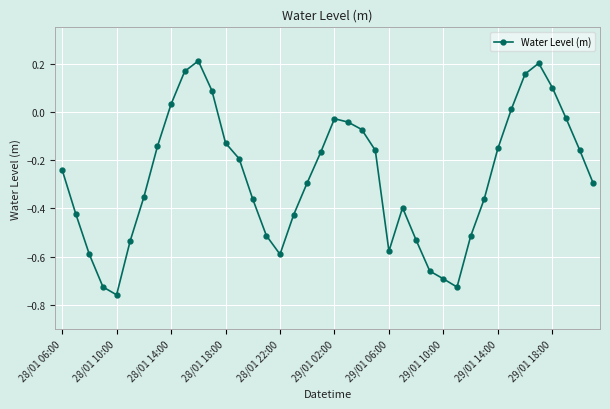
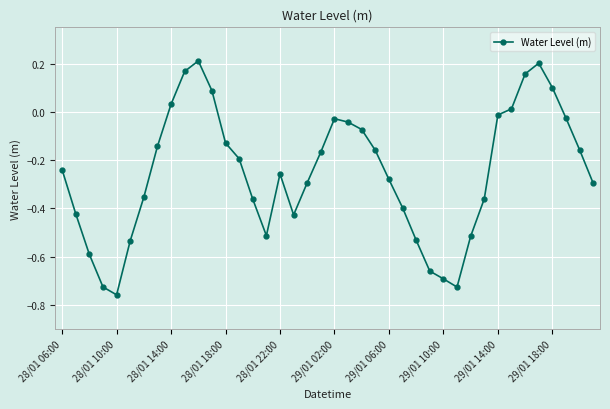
28/01 22:00: -0.59 -> -0.26
29/01 06:00: -0.58 -> -0.28
29/01 14:00: -0.15 -> -0.01
